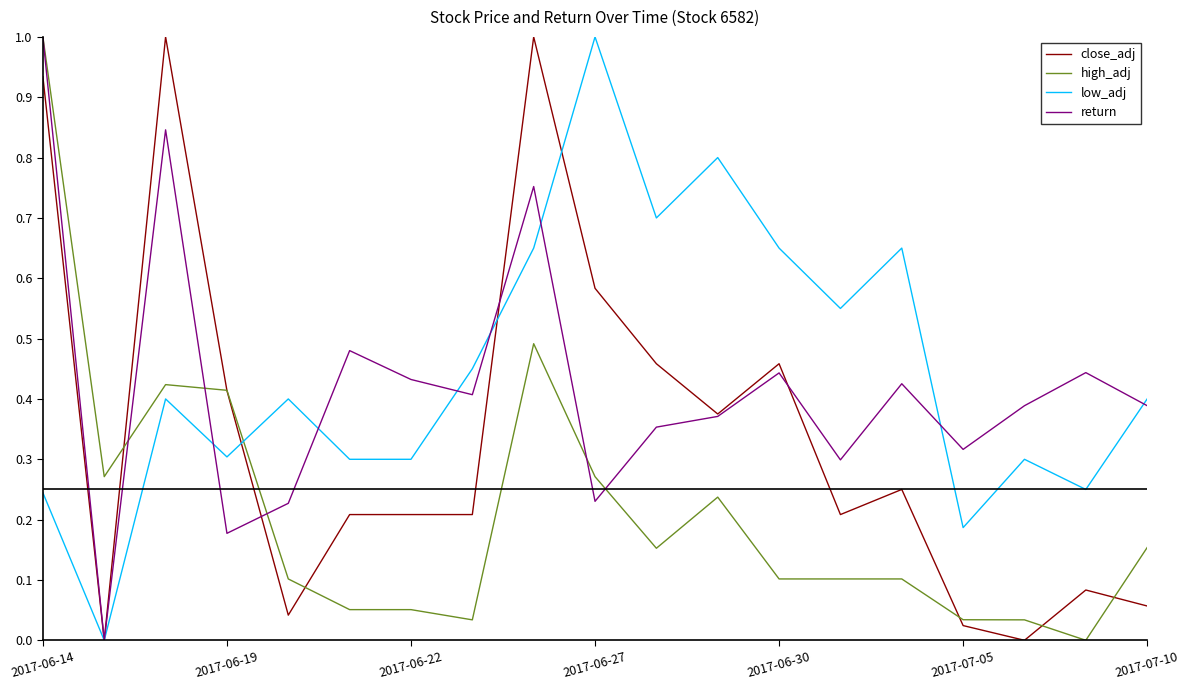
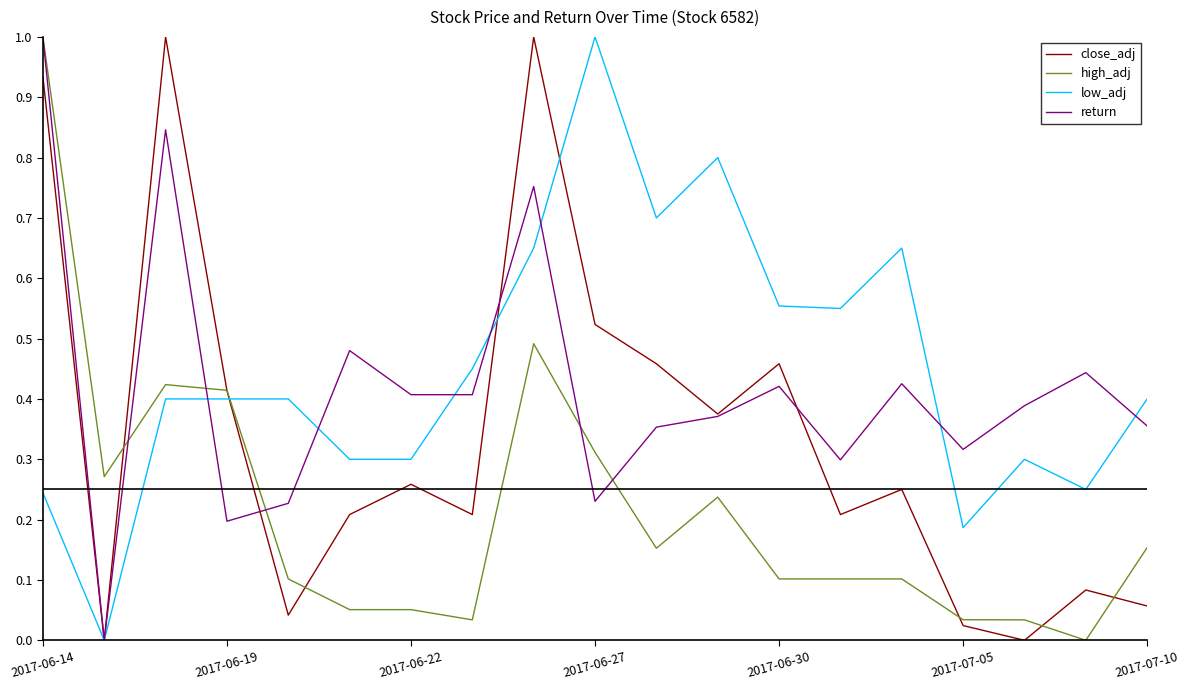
low_adj, 2017-06-19: 0.30 -> 0.40
return, 2017-06-19: 0.18 -> 0.20
close_adj, 2017-06-22: 0.21 -> 0.26
return, 2017-06-22: 0.43 -> 0.41
close_adj, 2017-06-27: 0.58 -> 0.52
high_adj, 2017-06-27: 0.27 -> 0.31
low_adj, 2017-06-30: 0.65 -> 0.55
return, 2017-06-30: 0.44 -> 0.42
return, 2017-07-10: 0.39 -> 0.36
